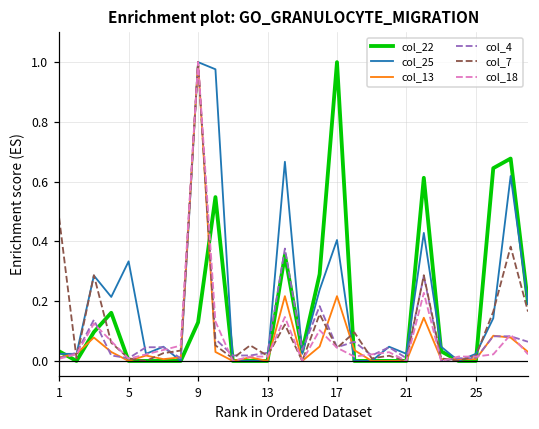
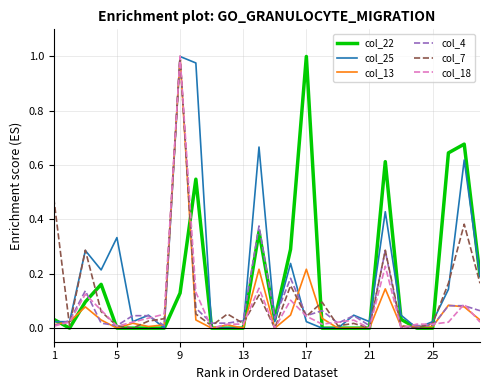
col_25, 17: 0.40 -> 0.02
